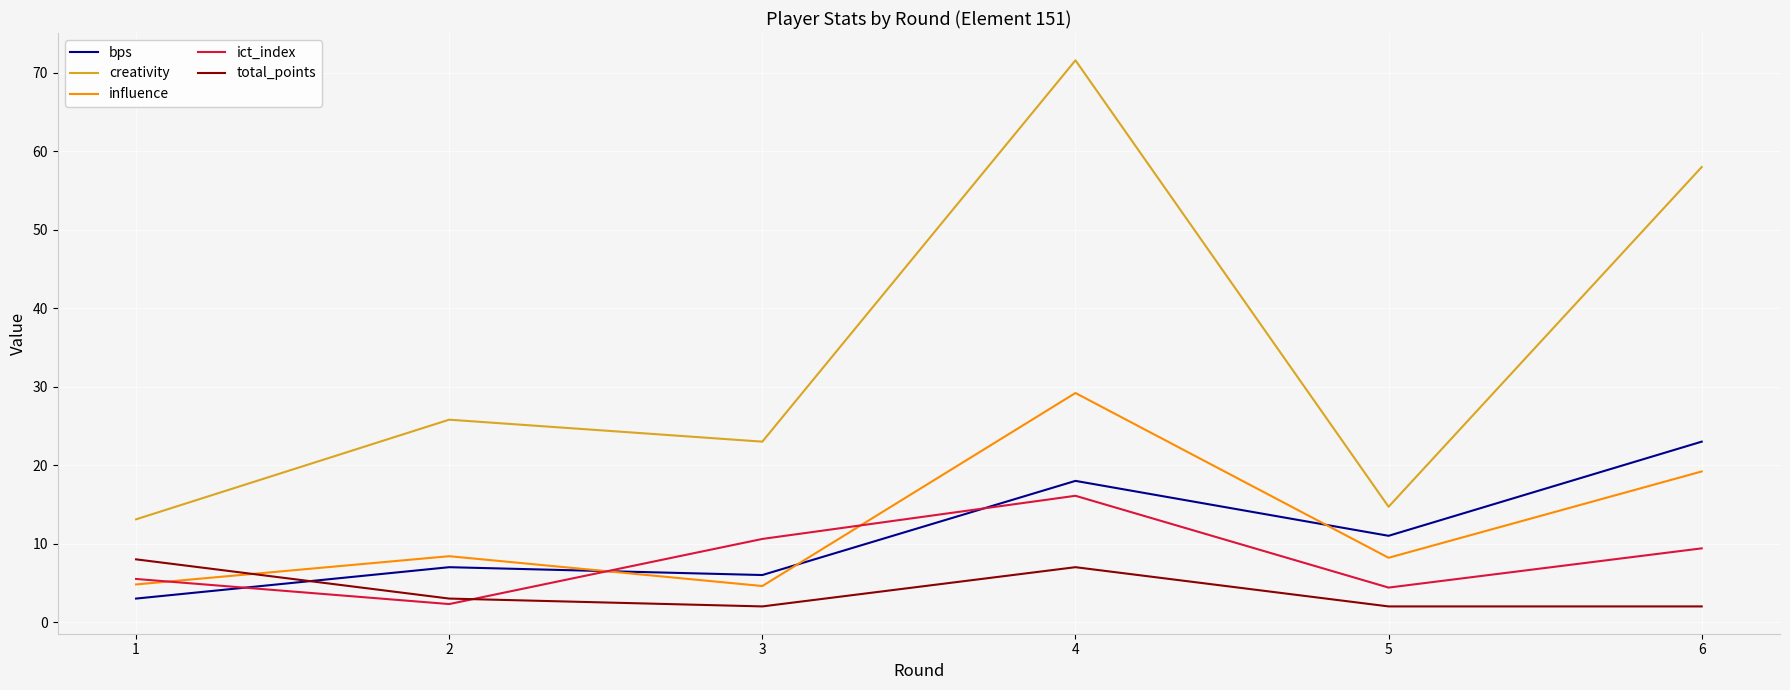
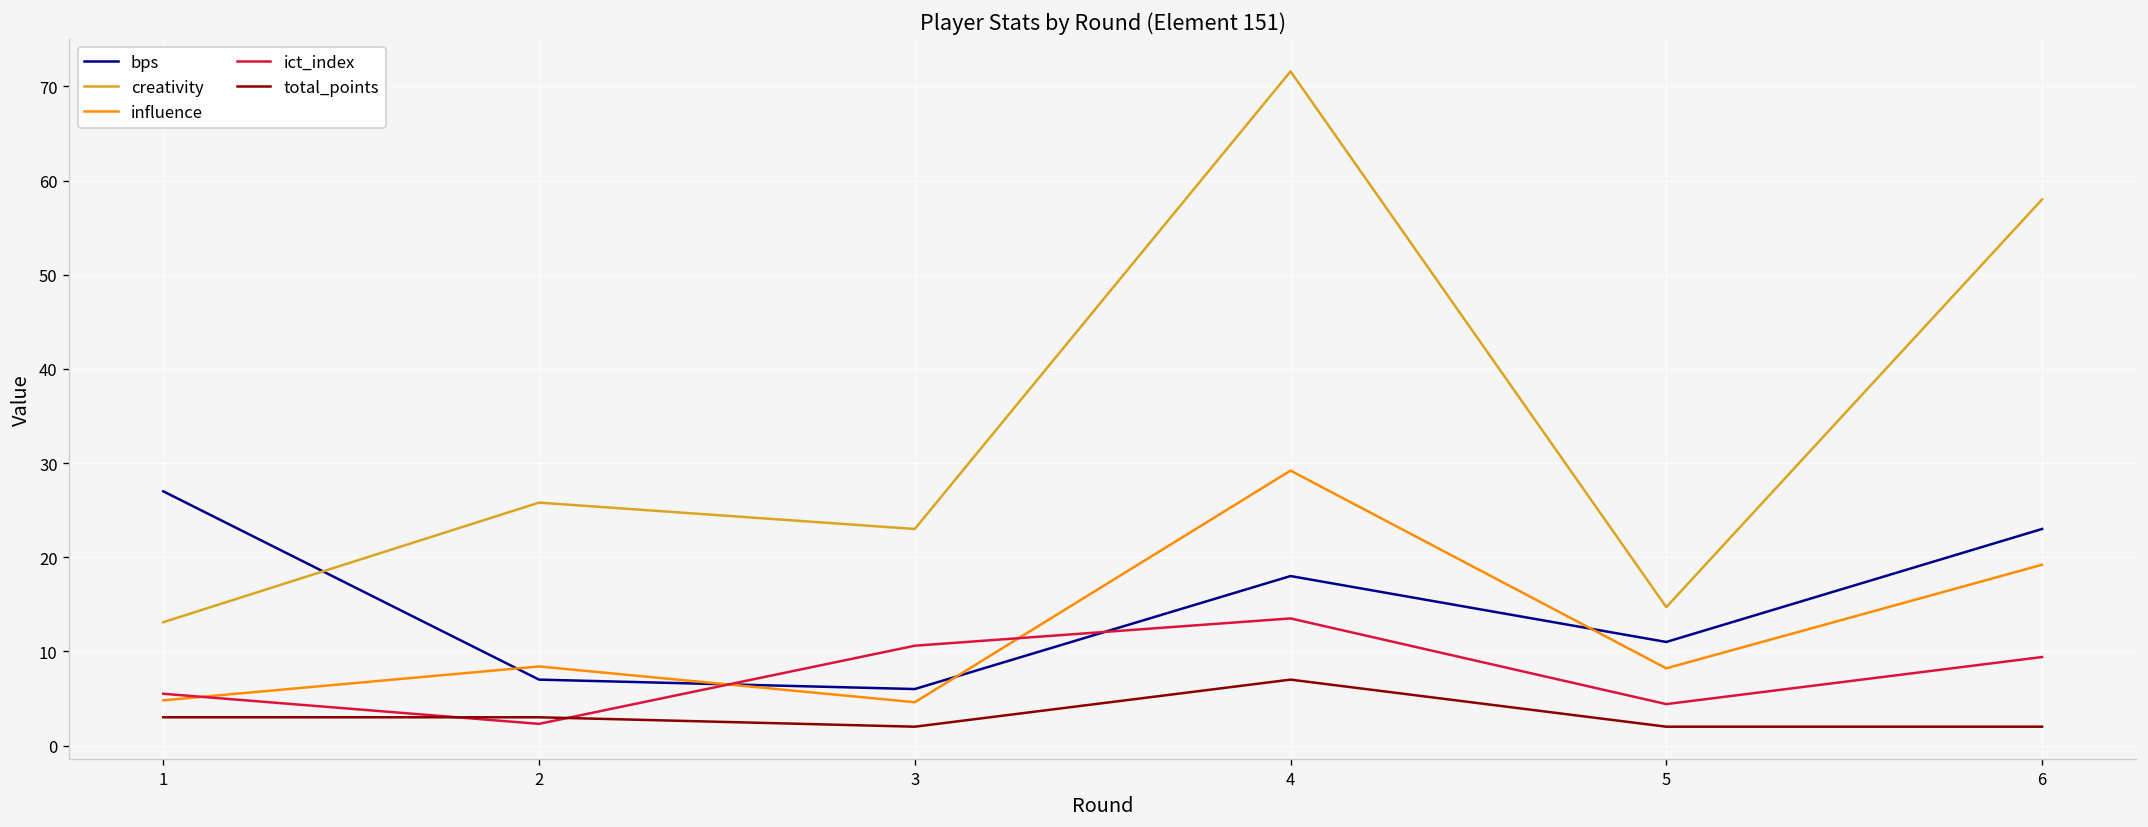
bps, 1: 3 -> 27
total_points, 1: 8 -> 3
ict_index, 4: 16 -> 14
